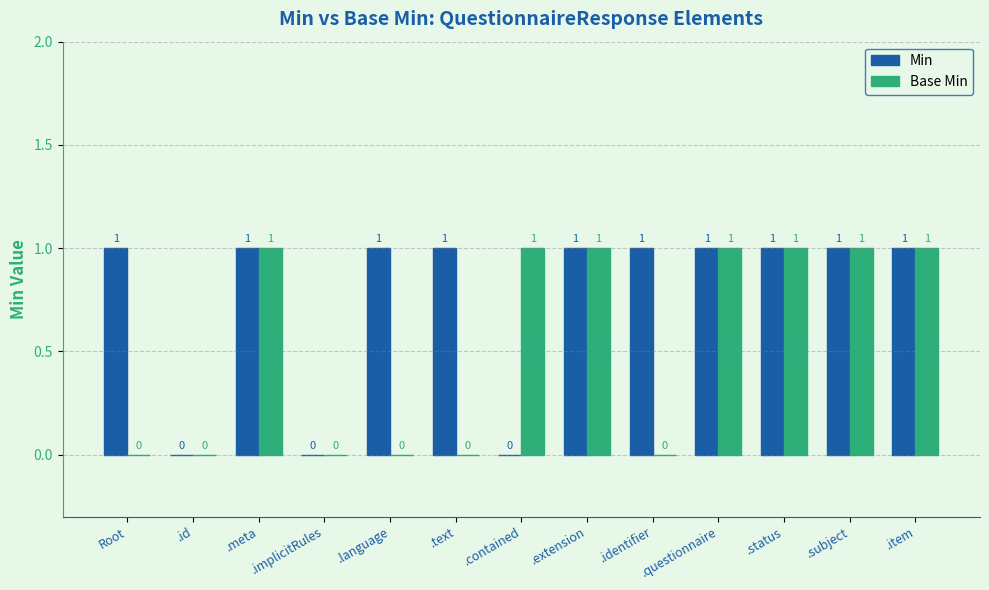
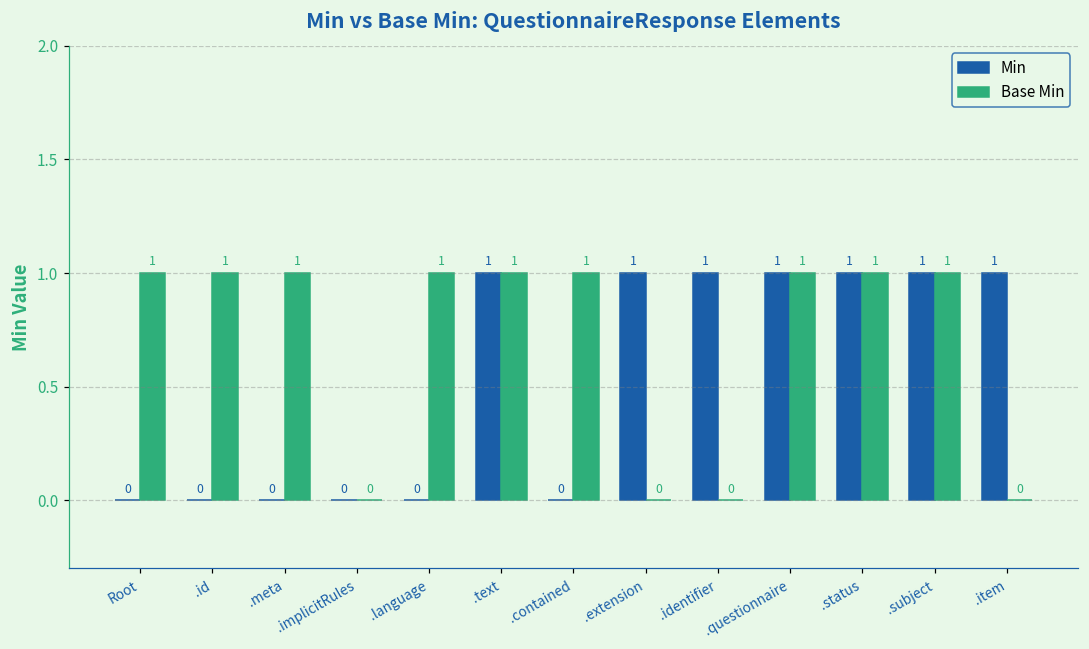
Min, Root: 1 -> 0
Base Min, Root: 0 -> 1
Base Min, .id: 0 -> 1
Min, .meta: 1 -> 0
Min, .language: 1 -> 0
Base Min, .language: 0 -> 1
Base Min, .text: 0 -> 1
Base Min, .extension: 1 -> 0
Base Min, .item: 1 -> 0
